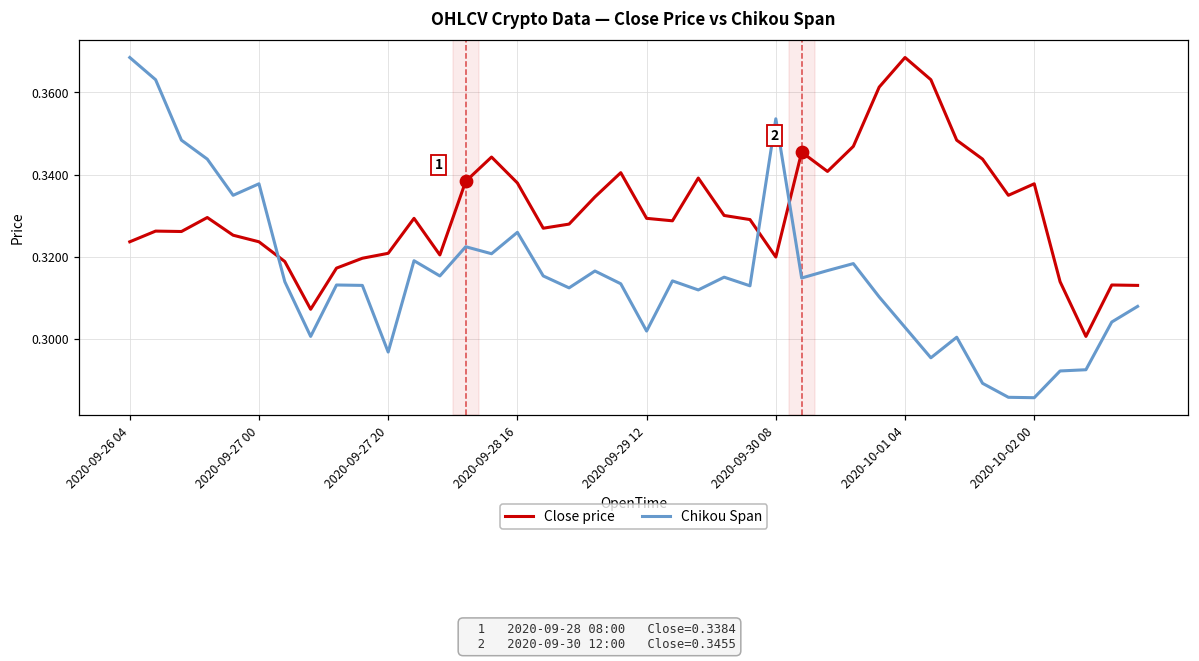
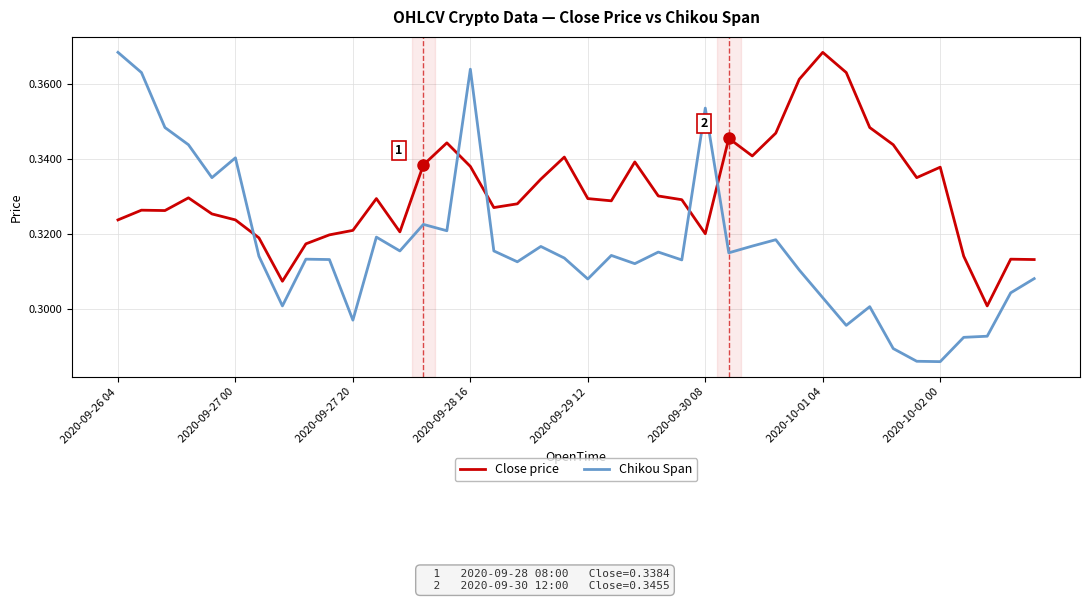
Chikou Span, 2020-09-27 00: 0.338 -> 0.340
Chikou Span, 2020-09-28 16: 0.326 -> 0.364
Chikou Span, 2020-09-29 12: 0.302 -> 0.308
